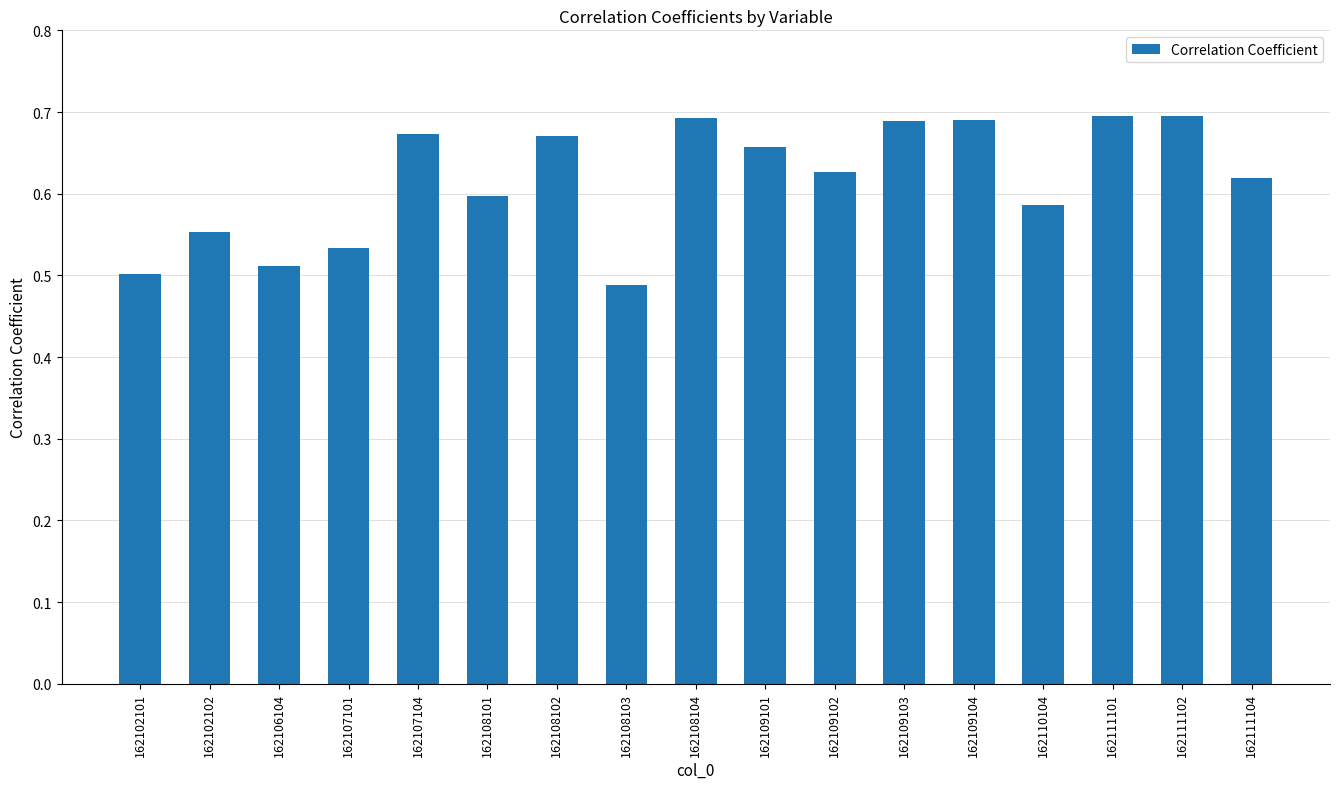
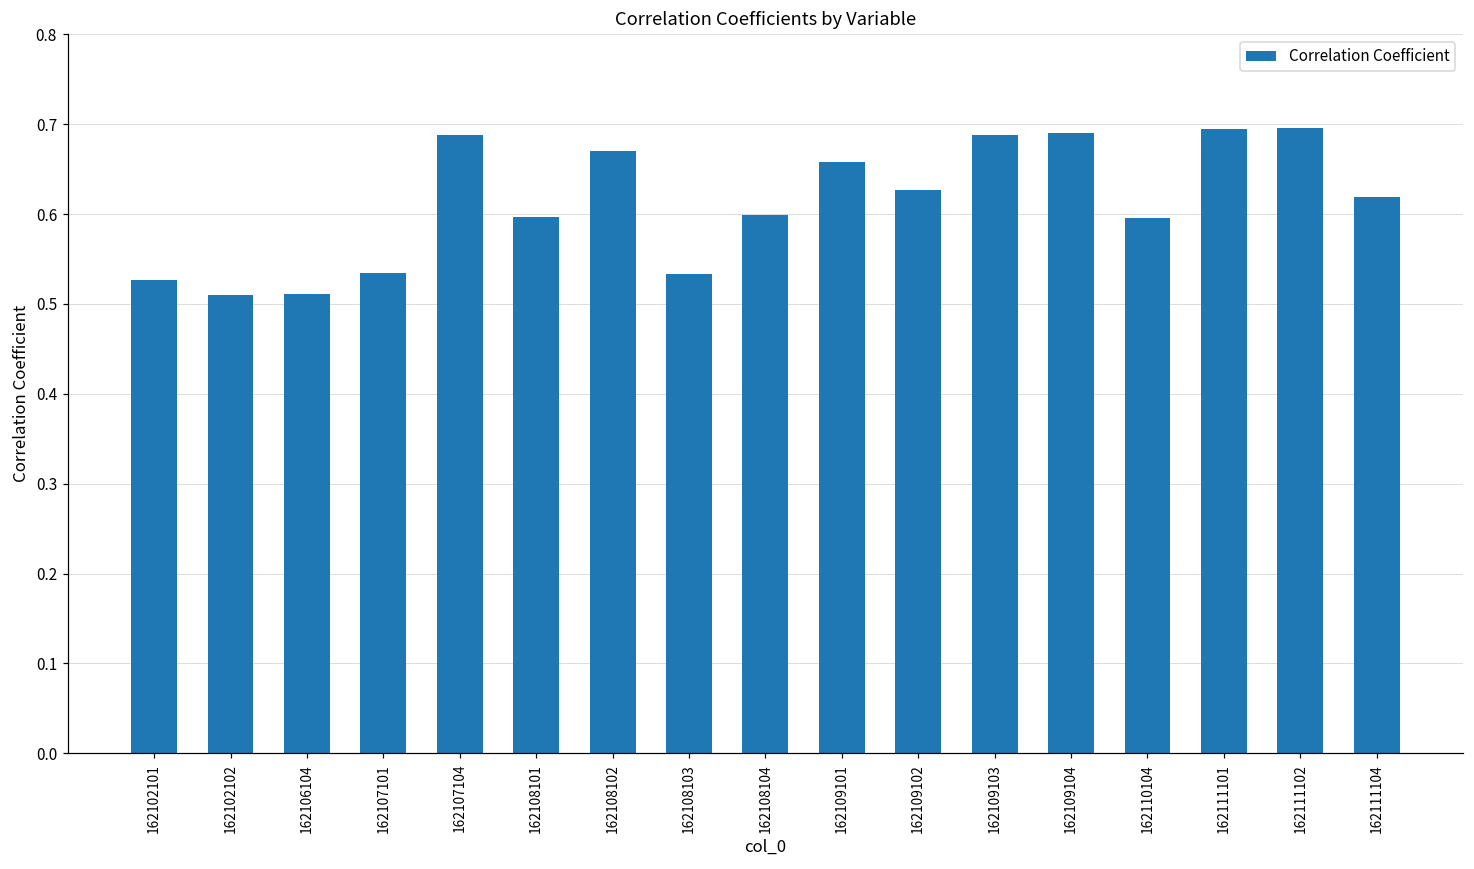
162102101: 0.50 -> 0.53
162102102: 0.55 -> 0.51
162107104: 0.67 -> 0.69
162108103: 0.49 -> 0.53
162108104: 0.69 -> 0.60
162110104: 0.59 -> 0.60
